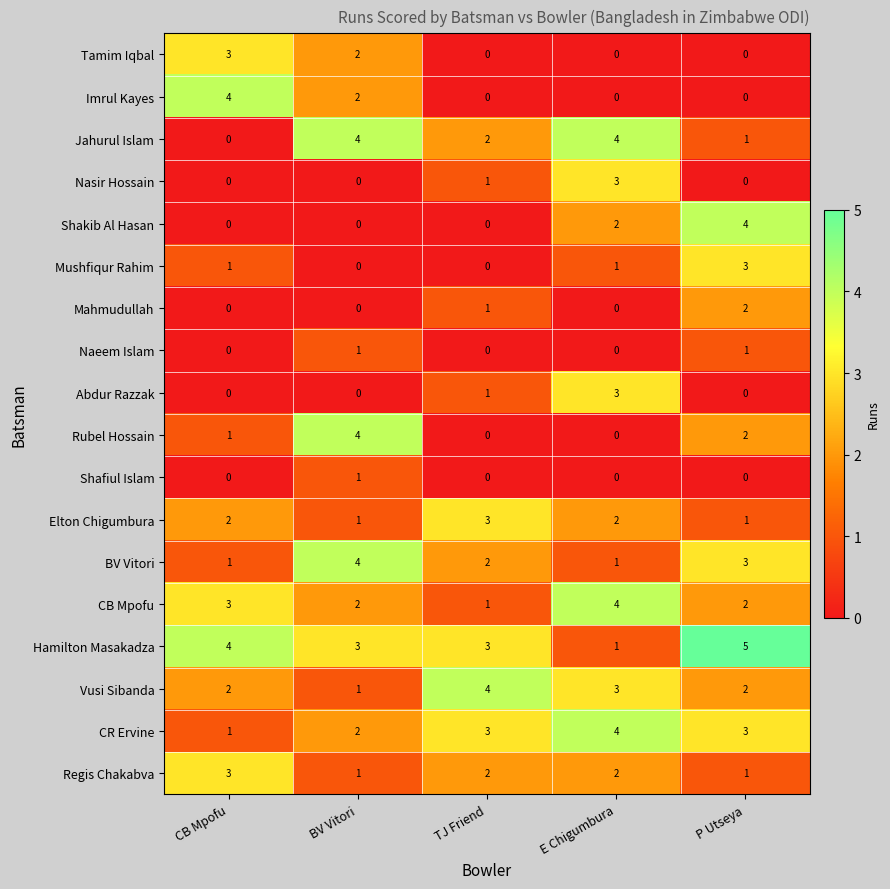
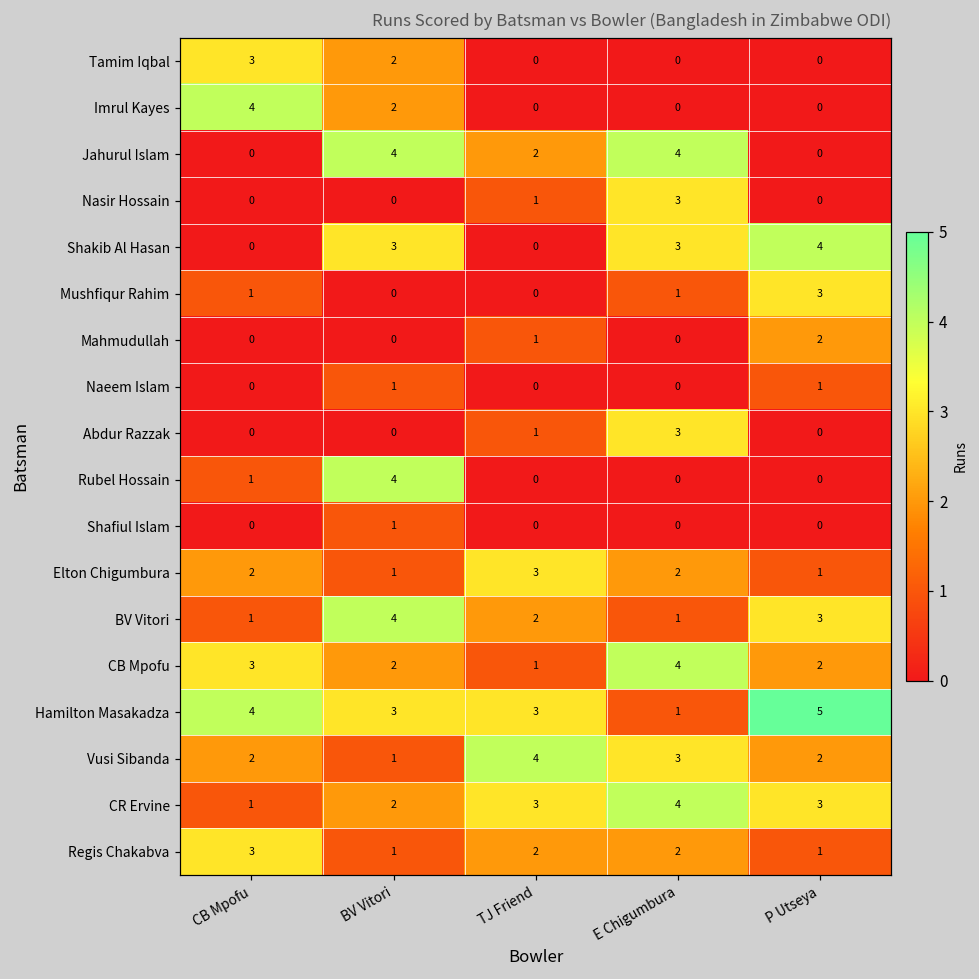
Jahurul Islam, P Utseya: 1 -> 0
Shakib Al Hasan, BV Vitori: 0 -> 3
Shakib Al Hasan, E Chigumbura: 2 -> 3
Rubel Hossain, P Utseya: 2 -> 0
